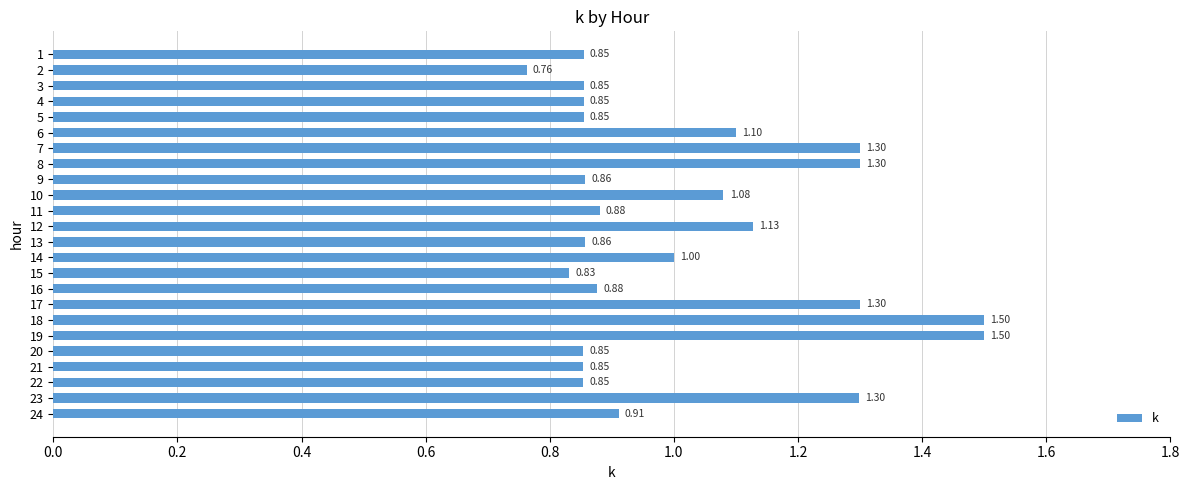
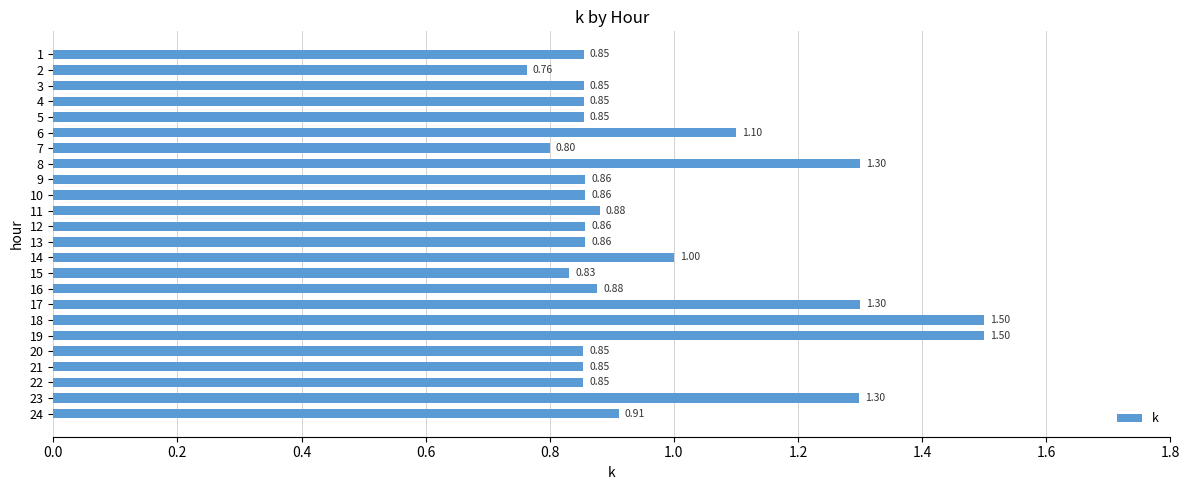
7: 1.30 -> 0.80
10: 1.08 -> 0.86
12: 1.13 -> 0.86
